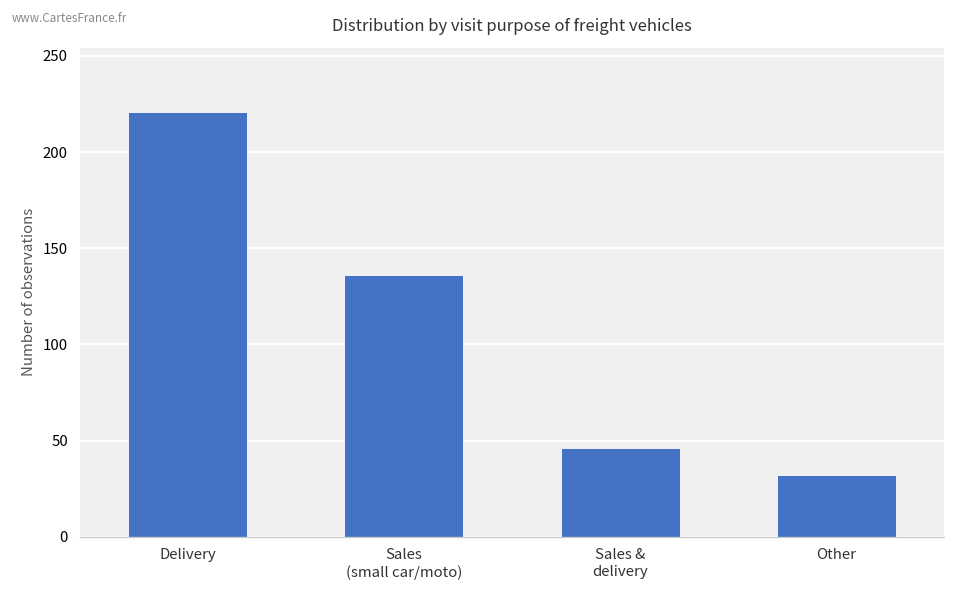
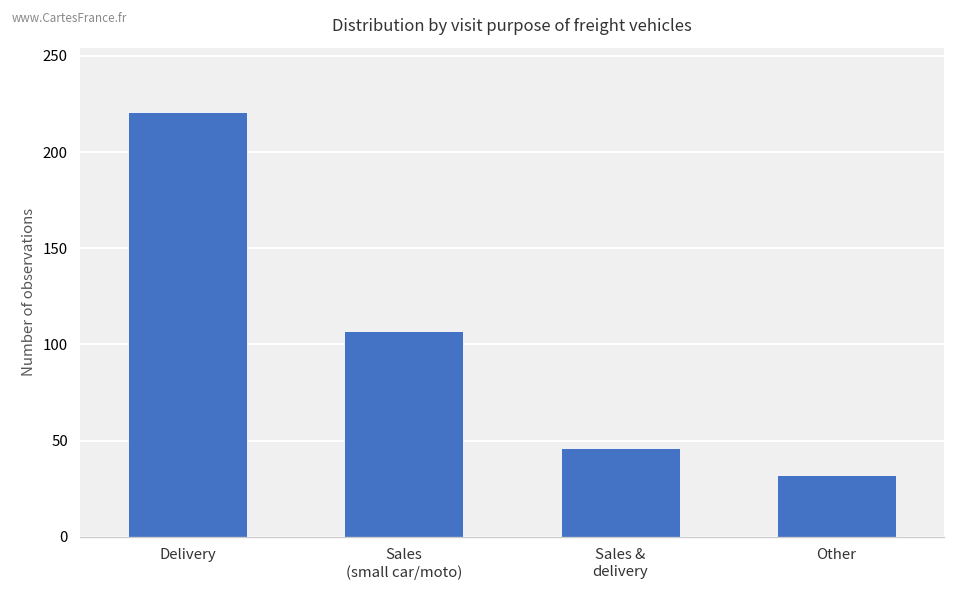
Sales (small car/moto): 136 -> 107
